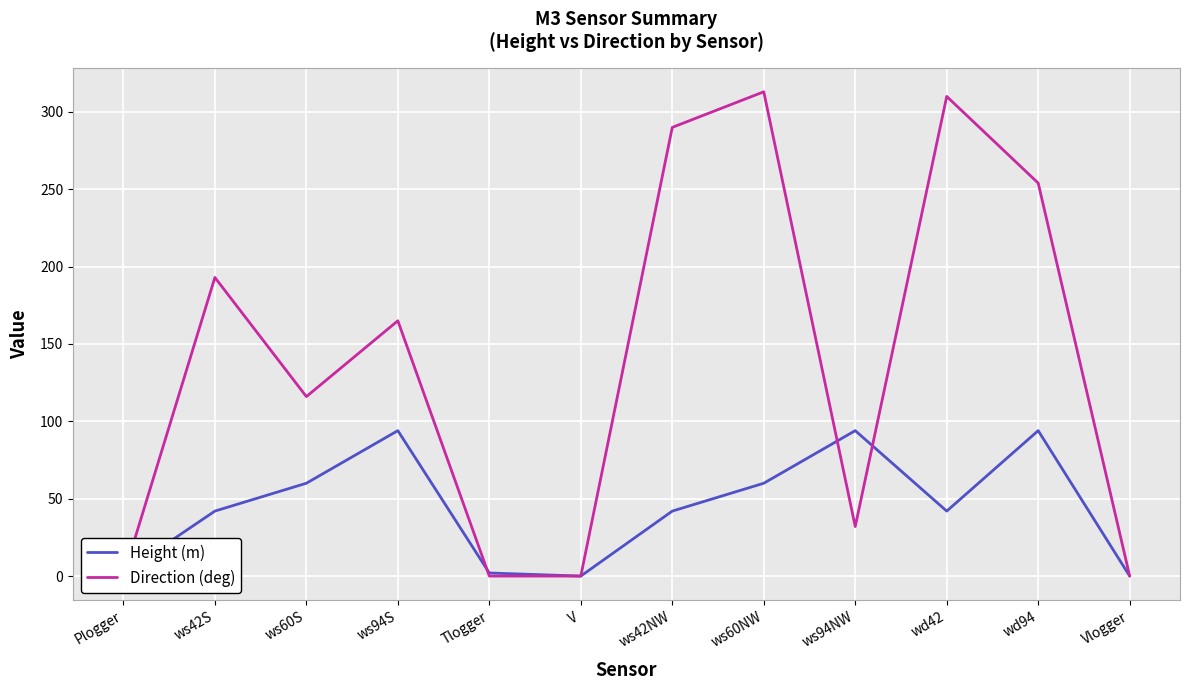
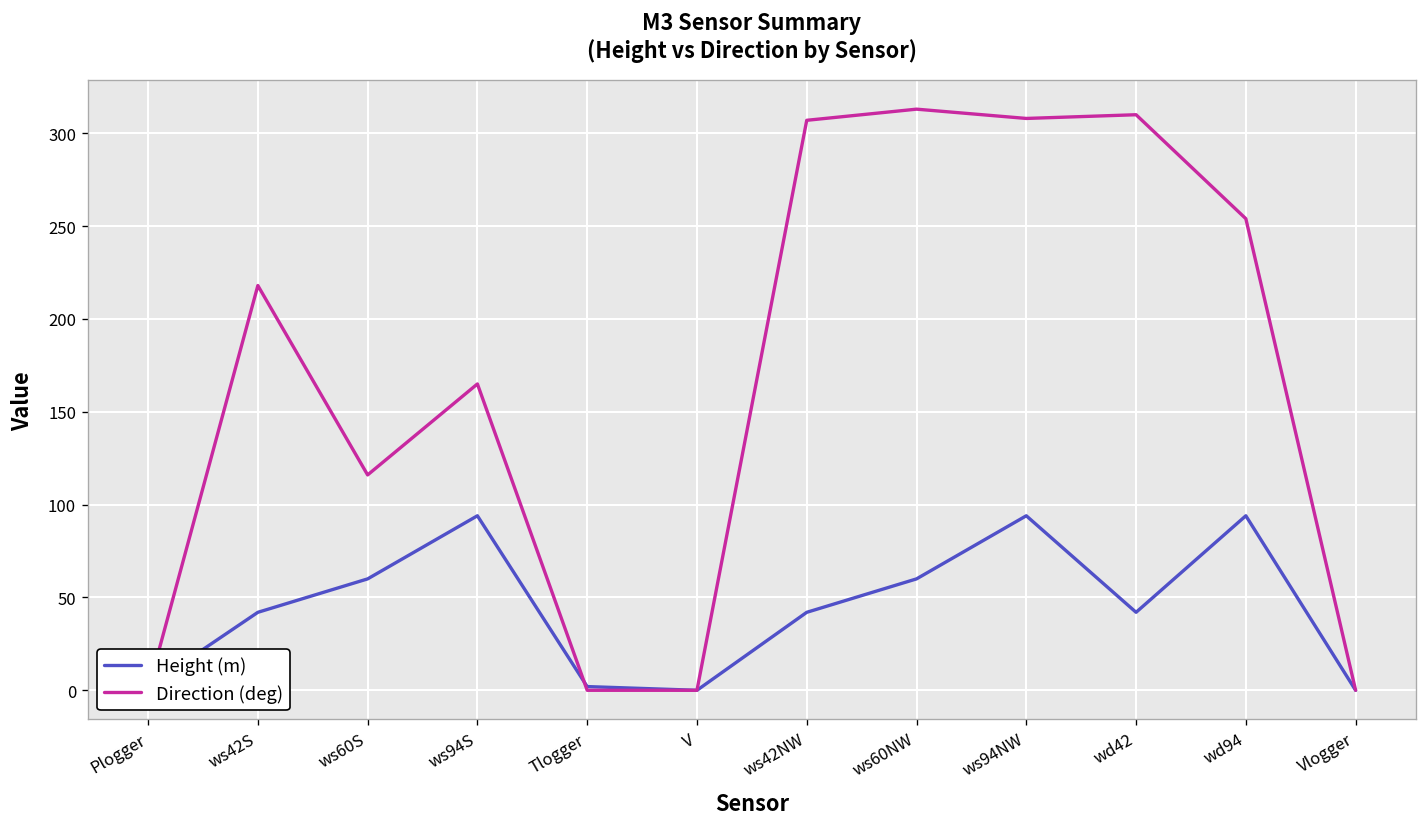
Direction (deg), ws42S: 193 -> 218
Direction (deg), ws42NW: 290 -> 307
Direction (deg), ws94NW: 32 -> 308
